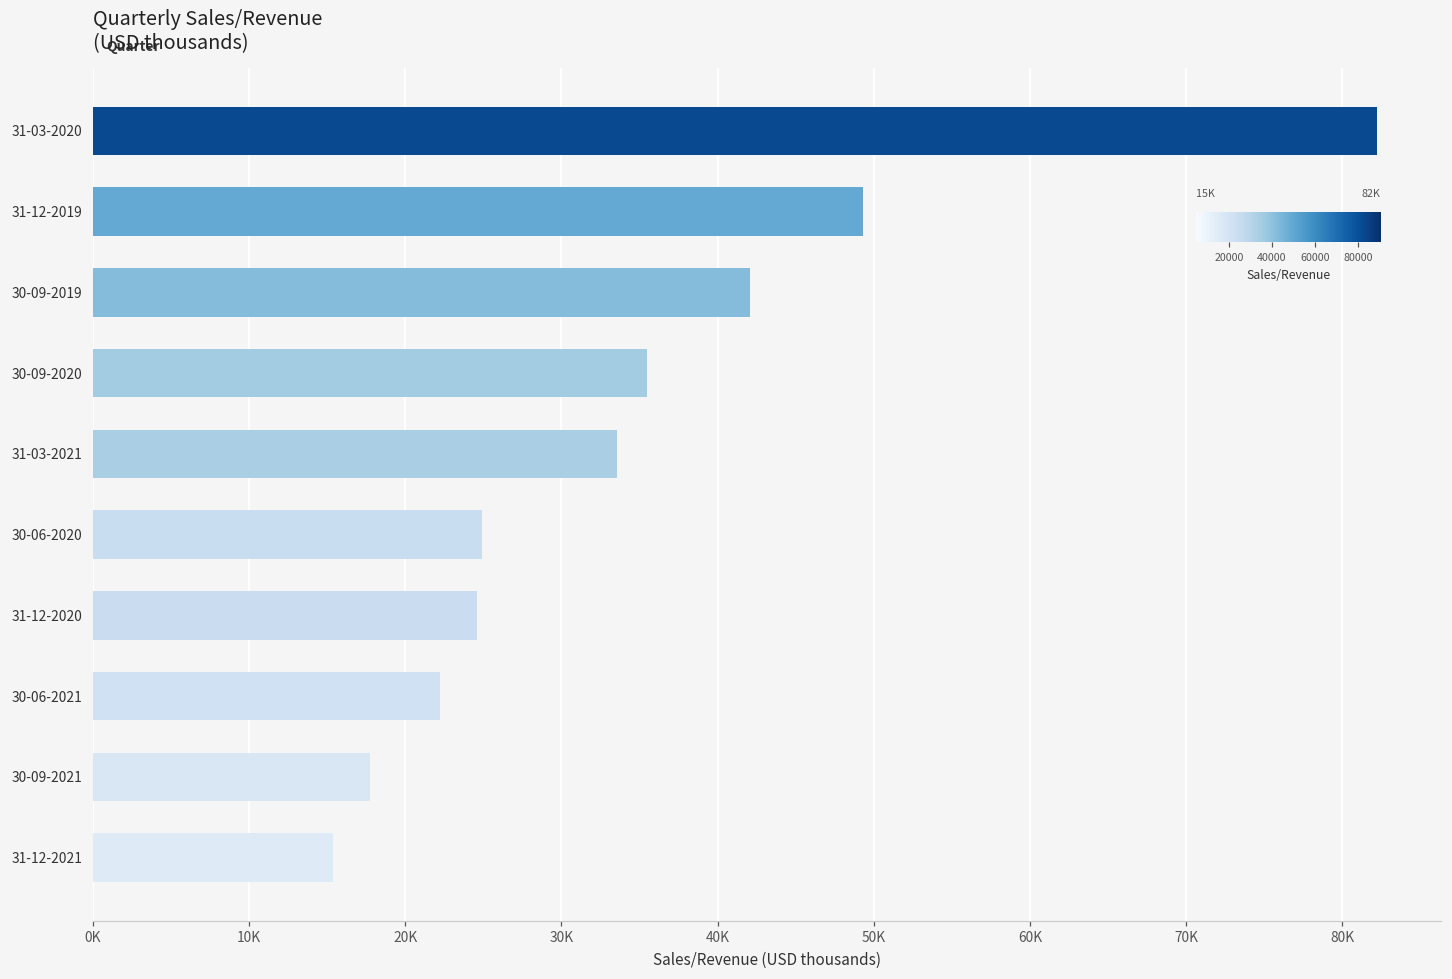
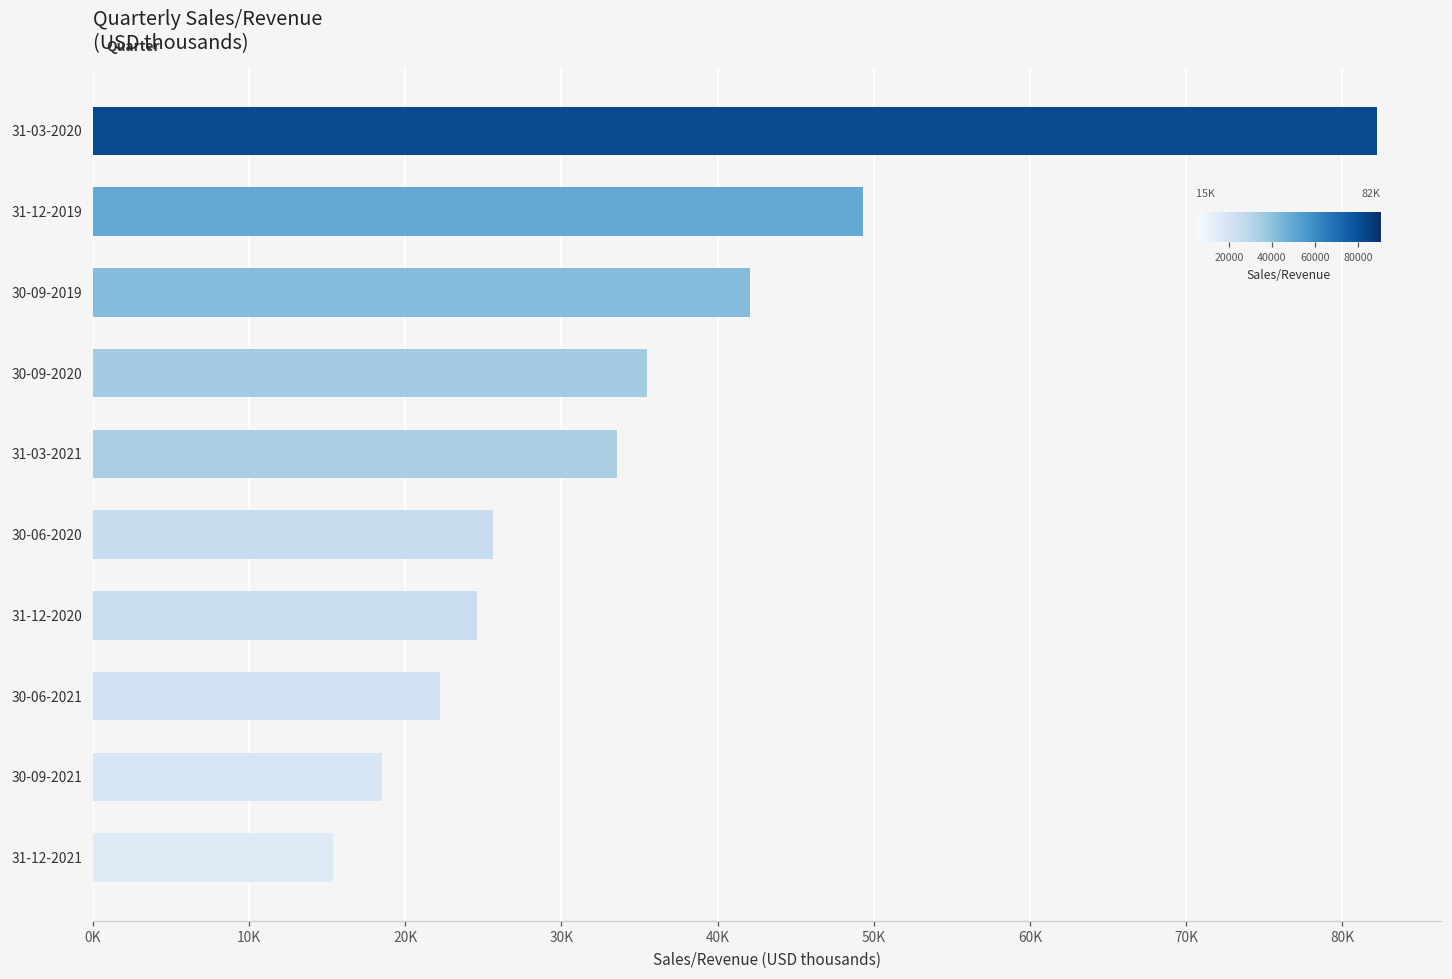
30-06-2020: 24900 -> 25600
30-09-2021: 17700 -> 18500
